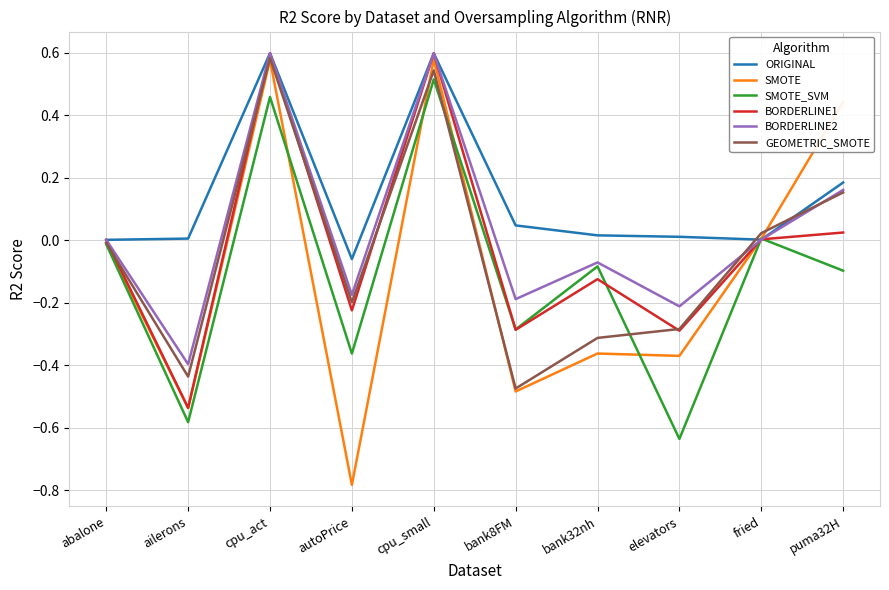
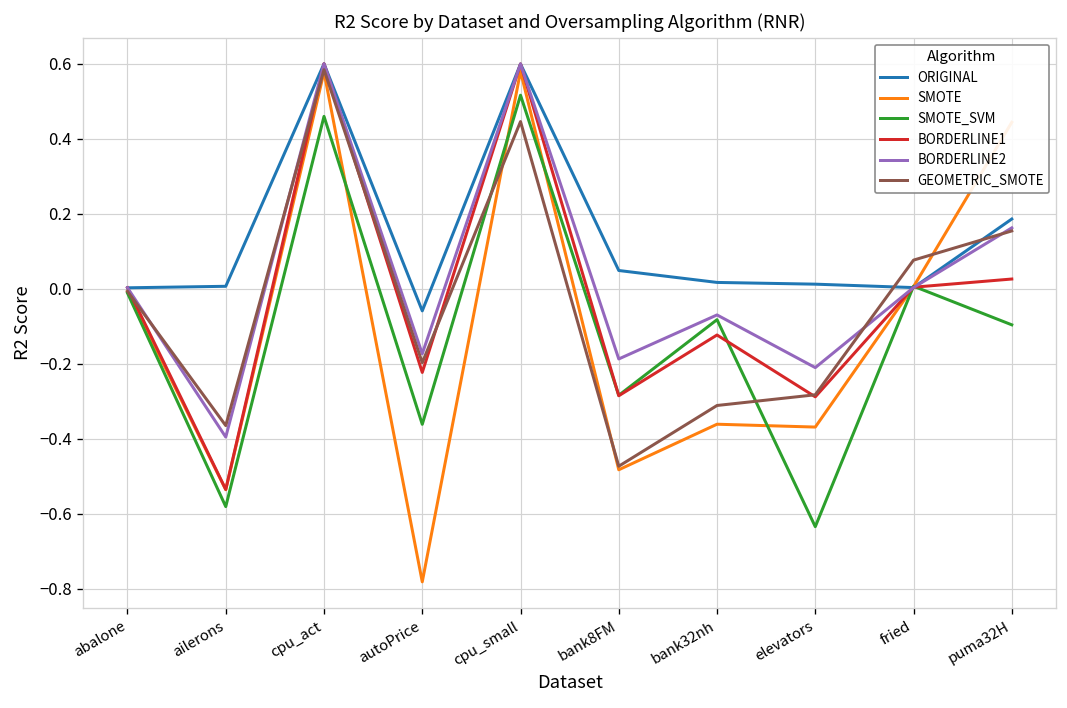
GEOMETRIC_SMOTE, ailerons: -0.44 -> -0.37
GEOMETRIC_SMOTE, cpu_small: 0.54 -> 0.45
GEOMETRIC_SMOTE, fried: 0.02 -> 0.08
